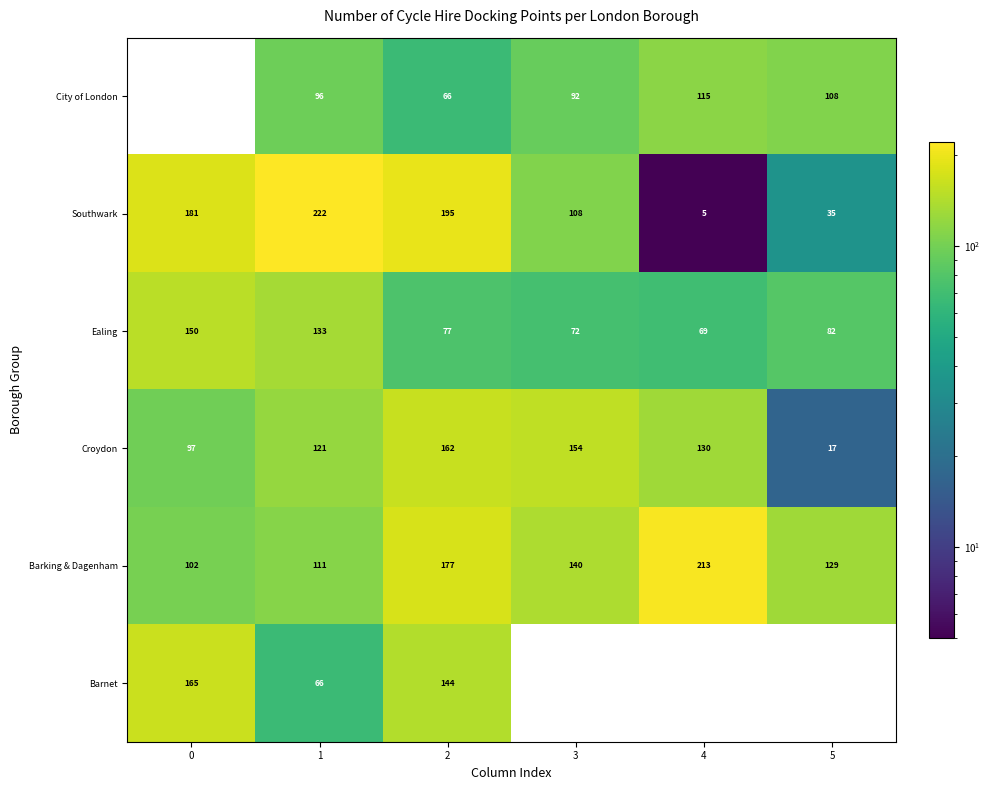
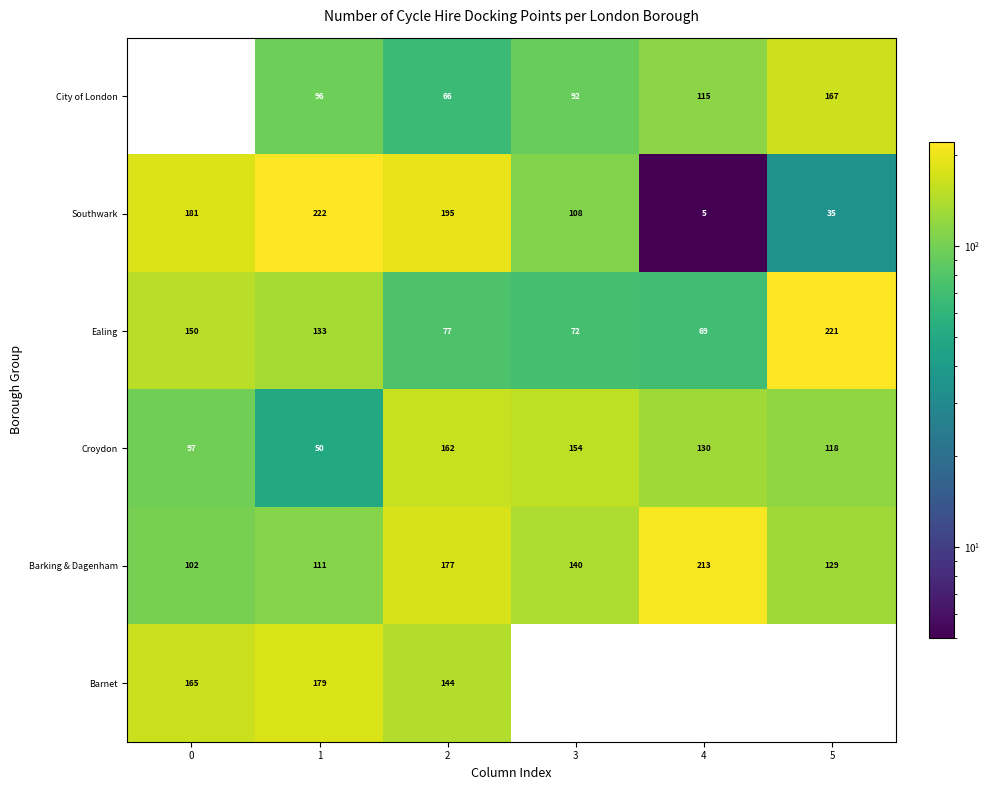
City of London, 5: 108 -> 167
Ealing, 5: 82 -> 221
Croydon, 1: 121 -> 50
Croydon, 5: 17 -> 118
Barnet, 1: 66 -> 179
